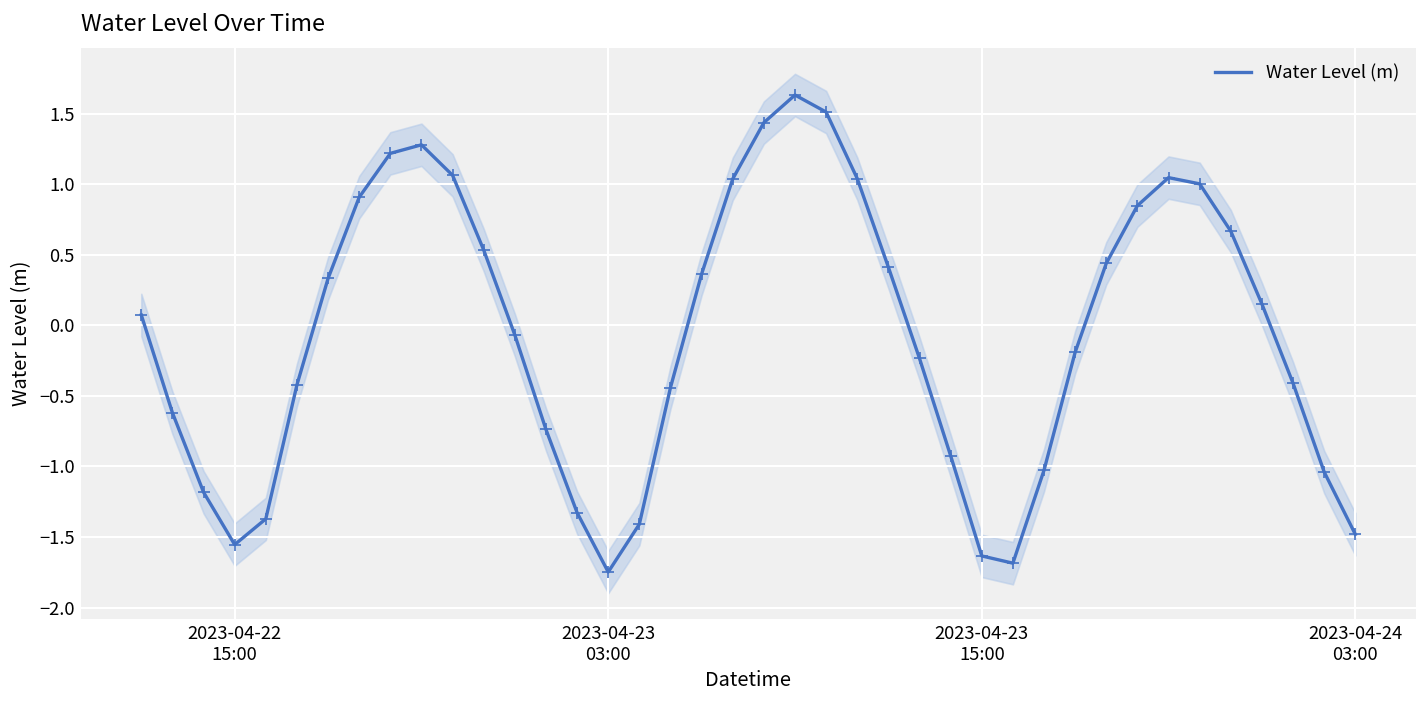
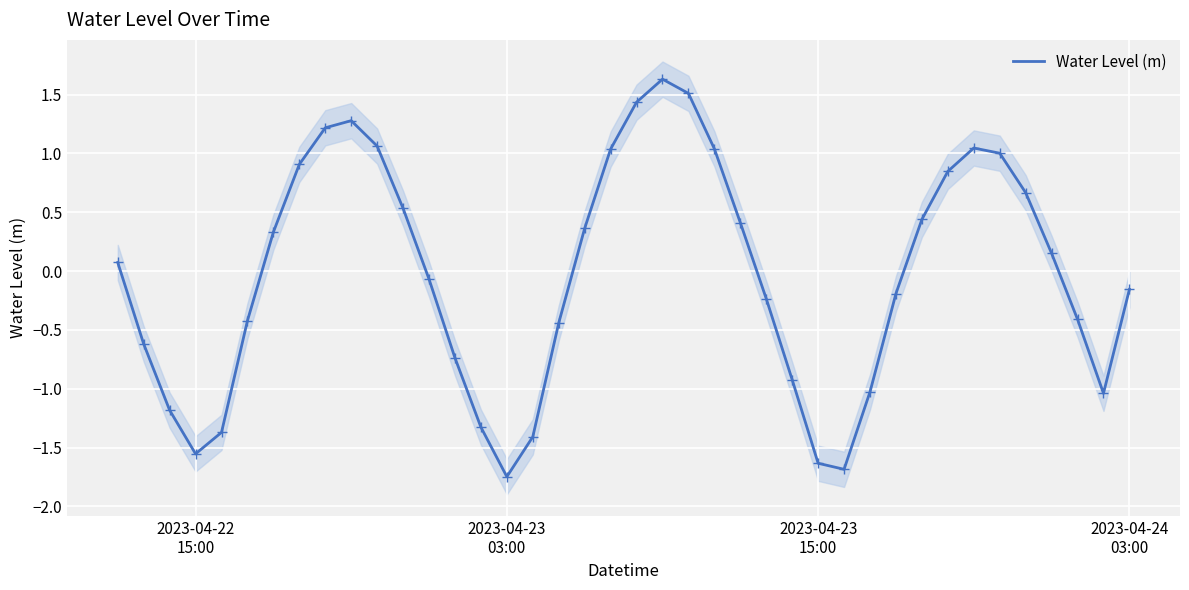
Water Level (m), 2023-04-24 03:00: -1.48 -> -0.16
